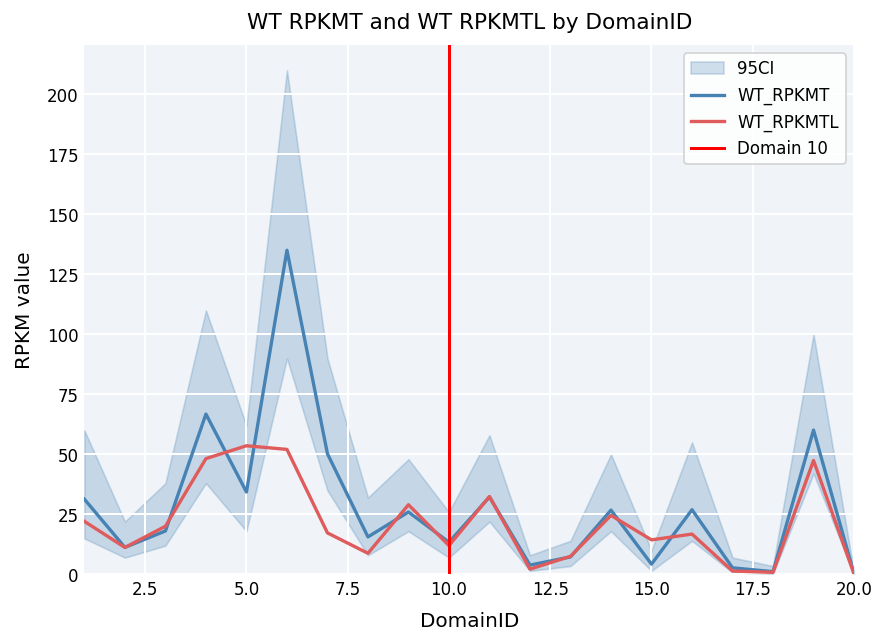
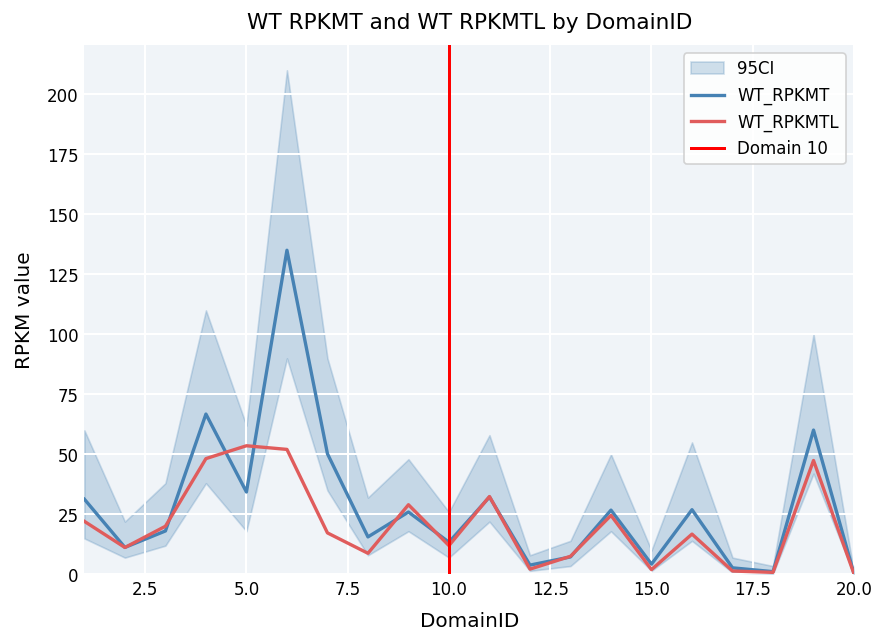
WT_RPKMTL, 15.0: 14 -> 2
